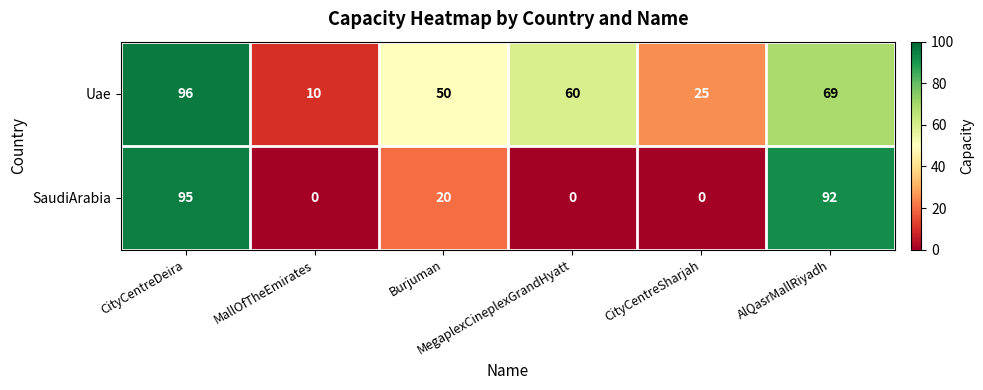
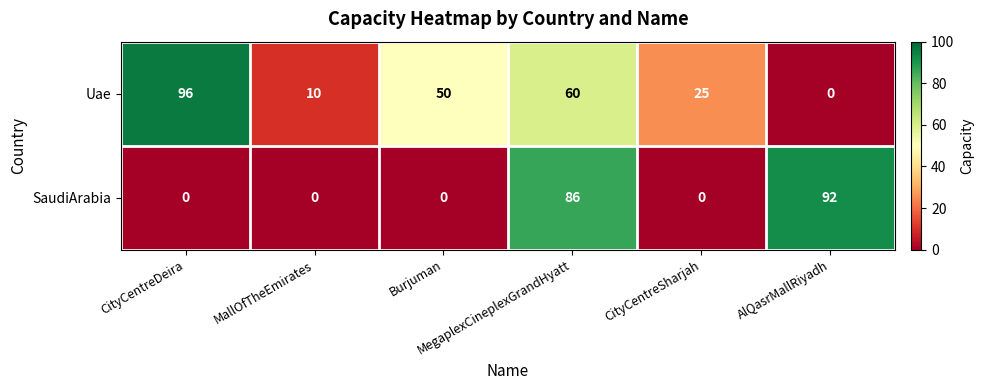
Uae, AlQasrMallRiyadh: 69 -> 0
SaudiArabia, CityCentreDeira: 95 -> 0
SaudiArabia, Burjuman: 20 -> 0
SaudiArabia, MegaplexCineplexGrandHyatt: 0 -> 86
